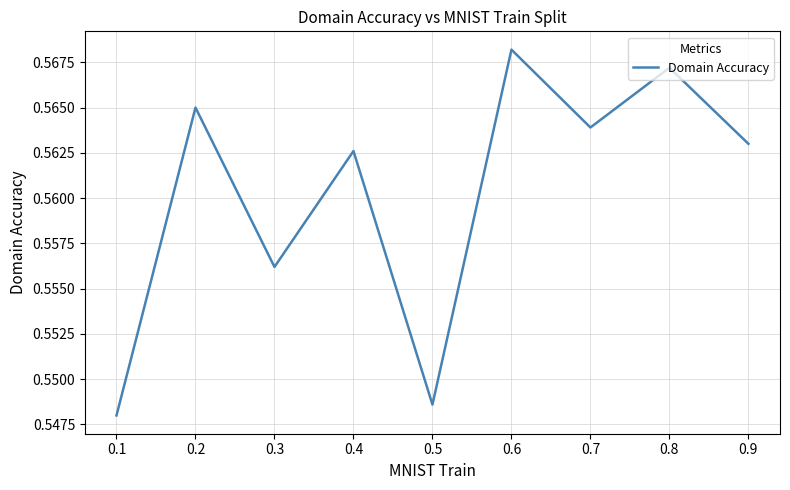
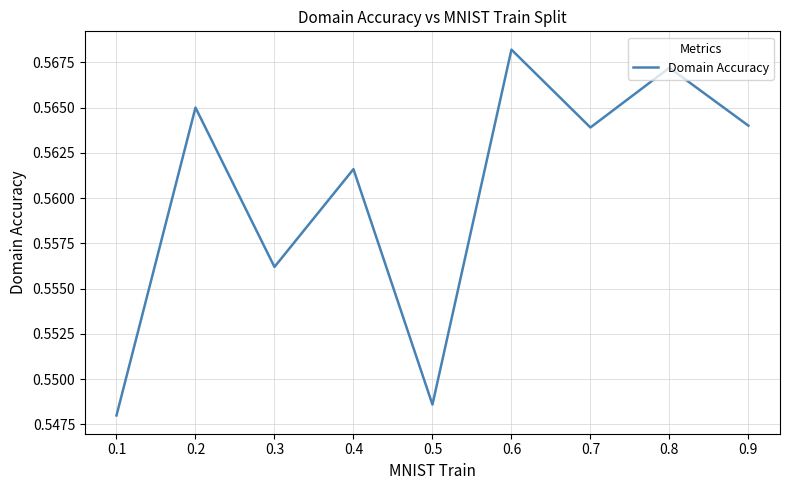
0.4: 0.5626 -> 0.5616
0.9: 0.563 -> 0.564
